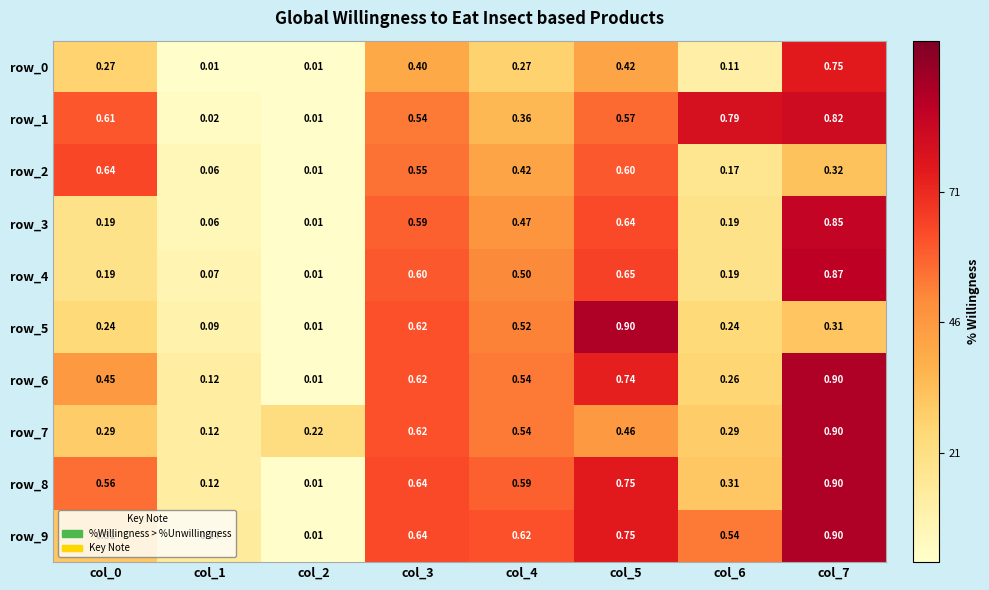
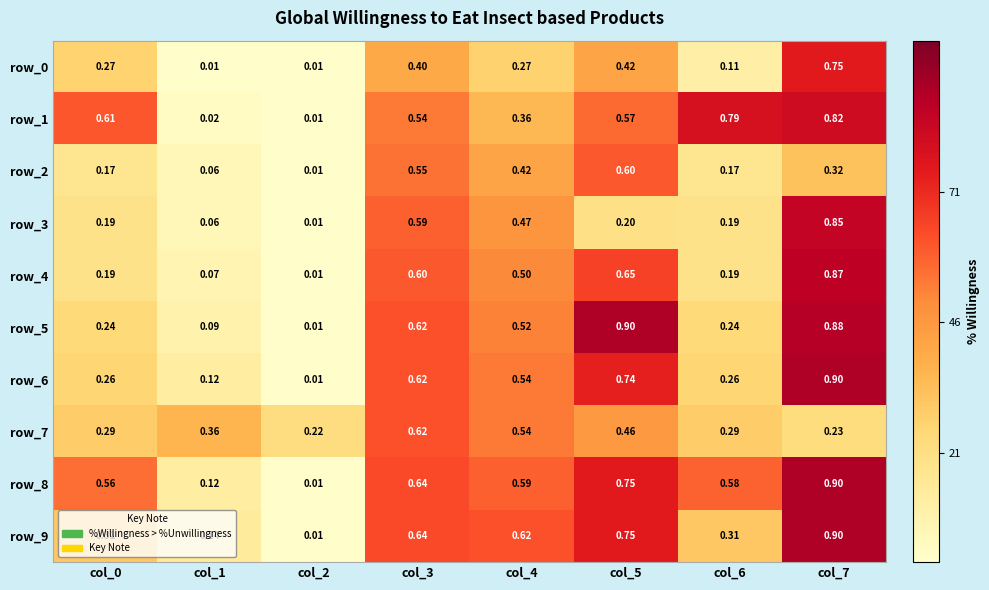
row_2, col_0: 0.64 -> 0.17
row_3, col_5: 0.64 -> 0.20
row_5, col_7: 0.31 -> 0.88
row_6, col_0: 0.45 -> 0.26
row_7, col_1: 0.12 -> 0.36
row_7, col_7: 0.90 -> 0.23
row_8, col_6: 0.31 -> 0.58
row_9, col_6: 0.54 -> 0.31
